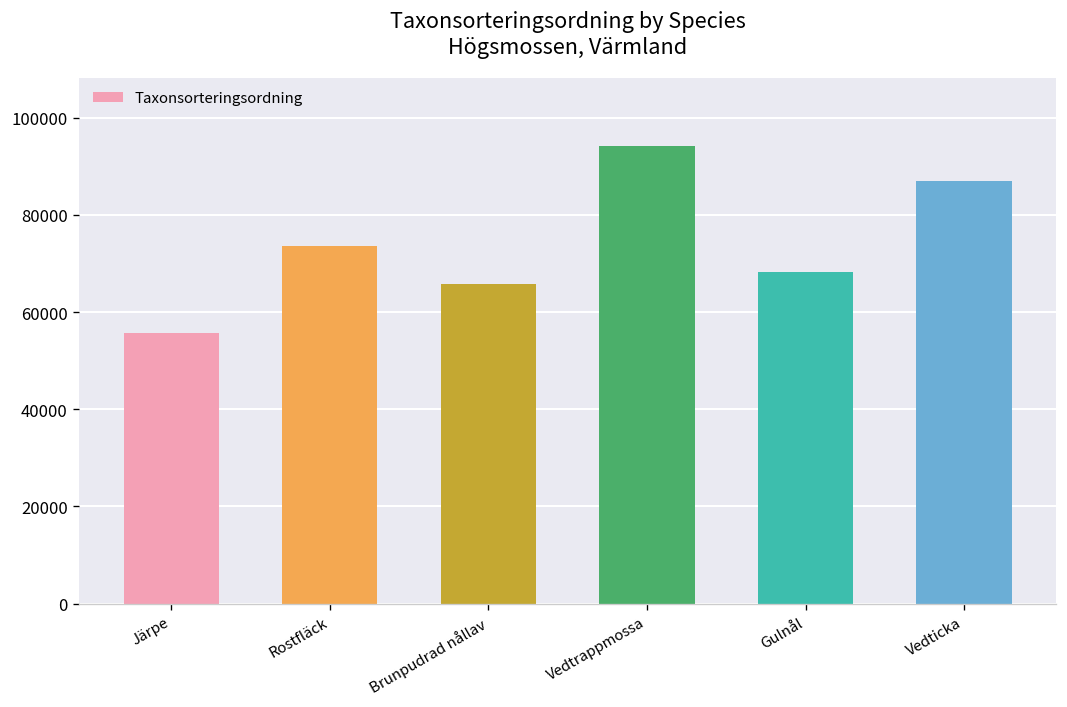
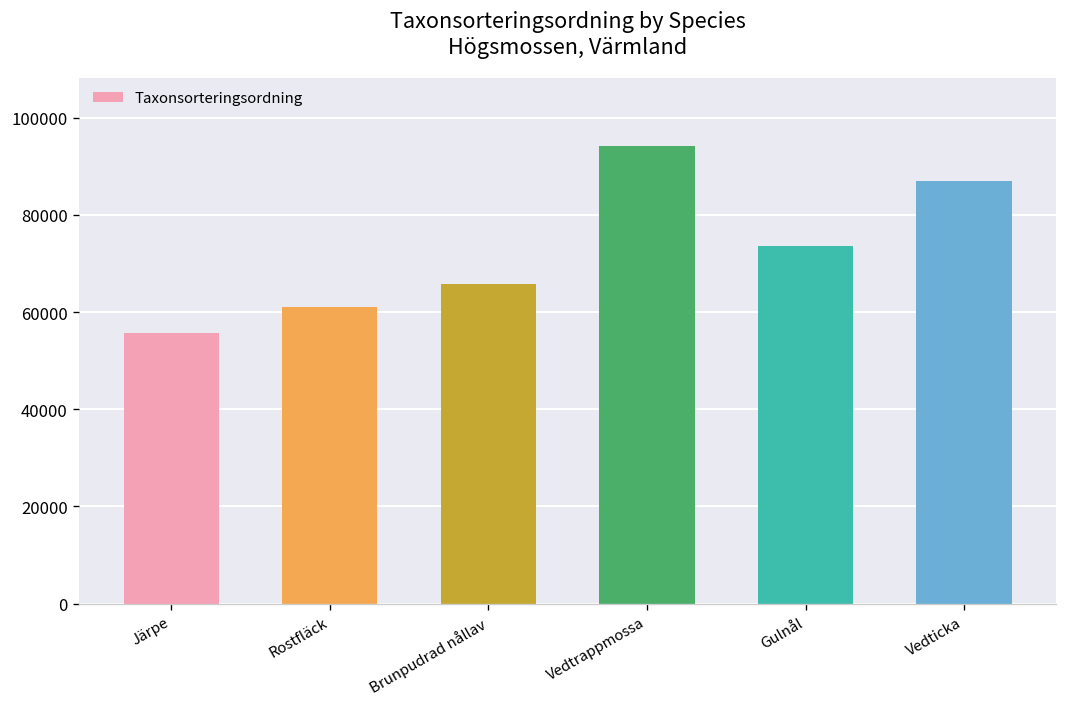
Rostfläck: 74000 -> 61000
Gulnål: 68000 -> 74000
